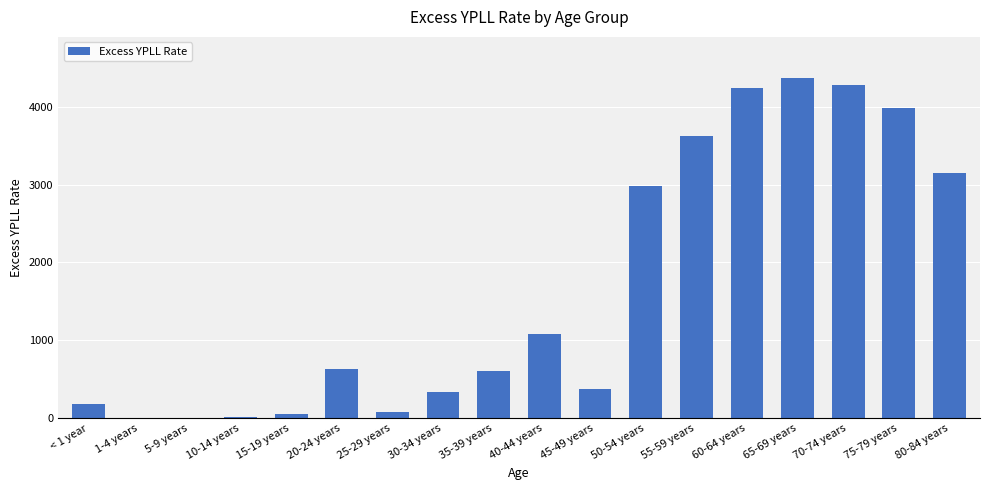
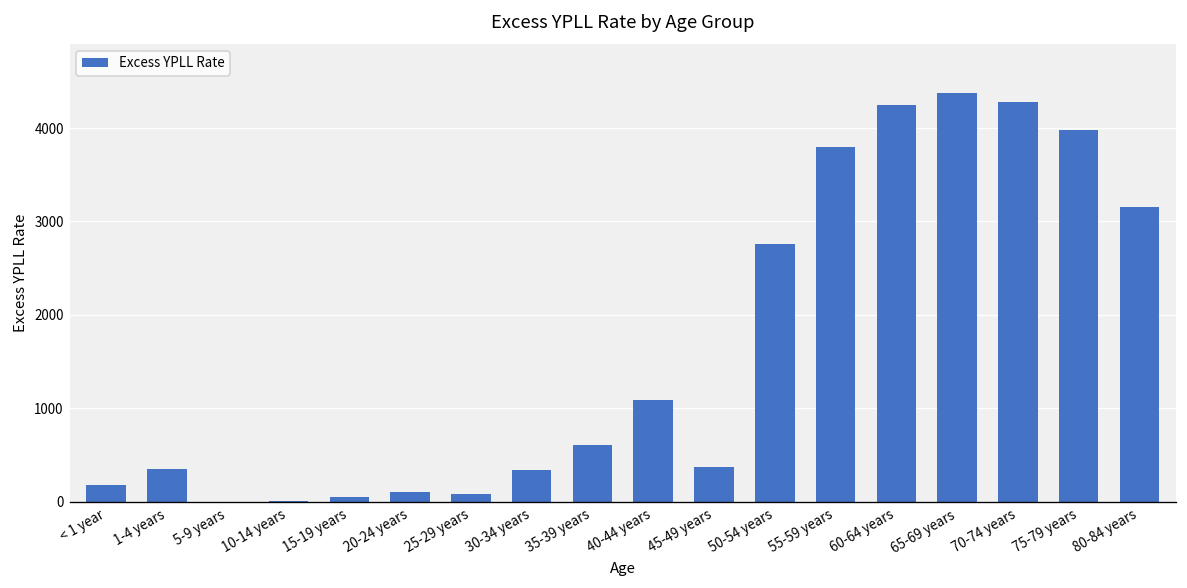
1-4 years: 0 -> 400
20-24 years: 600 -> 100
50-54 years: 3000 -> 2800
55-59 years: 3600 -> 3800
